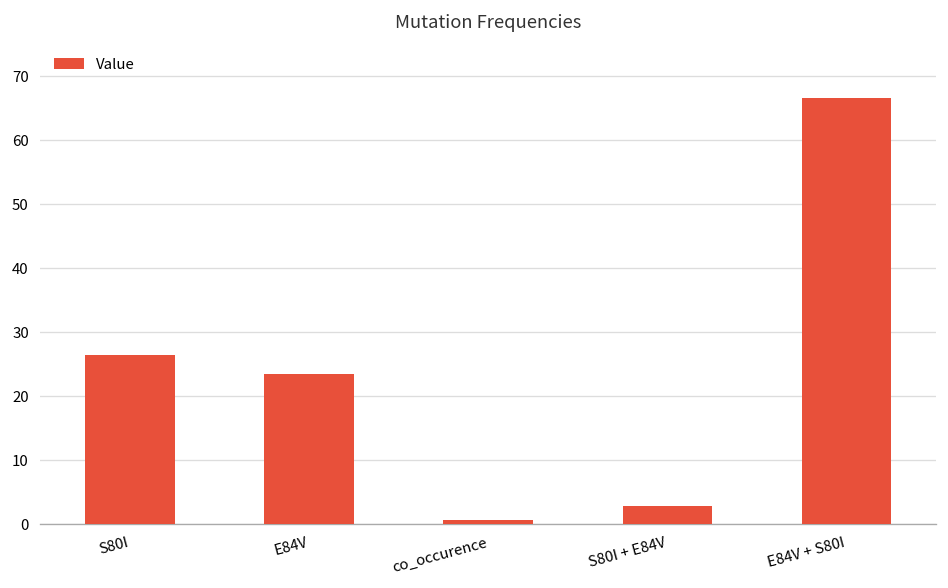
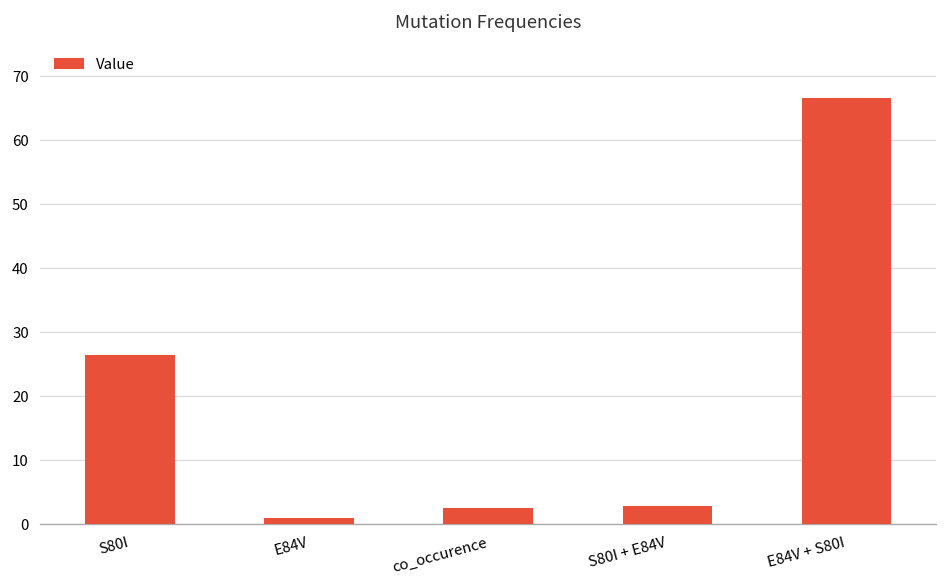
E84V: 23 -> 1
co_occurence: 1 -> 2
